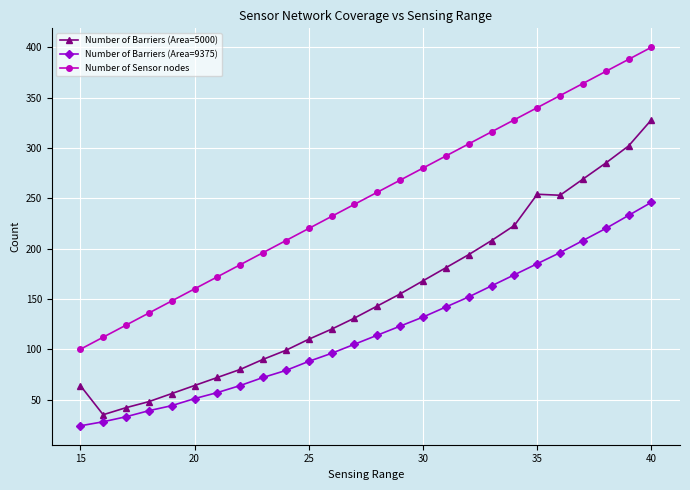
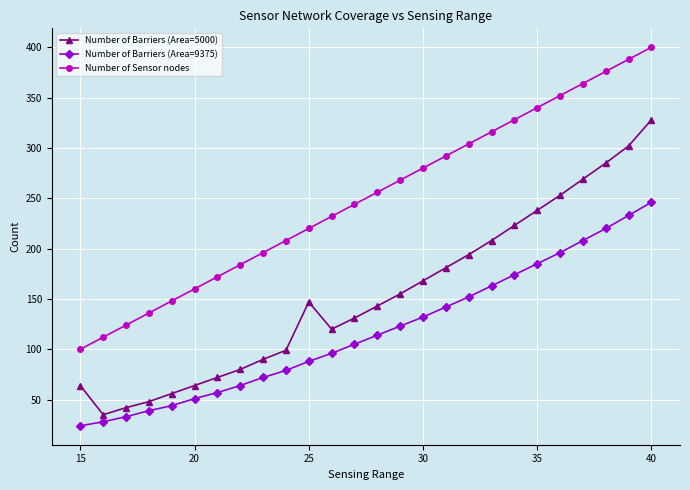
Number of Barriers (Area=5000), 25: 110 -> 147
Number of Barriers (Area=5000), 35: 254 -> 238
